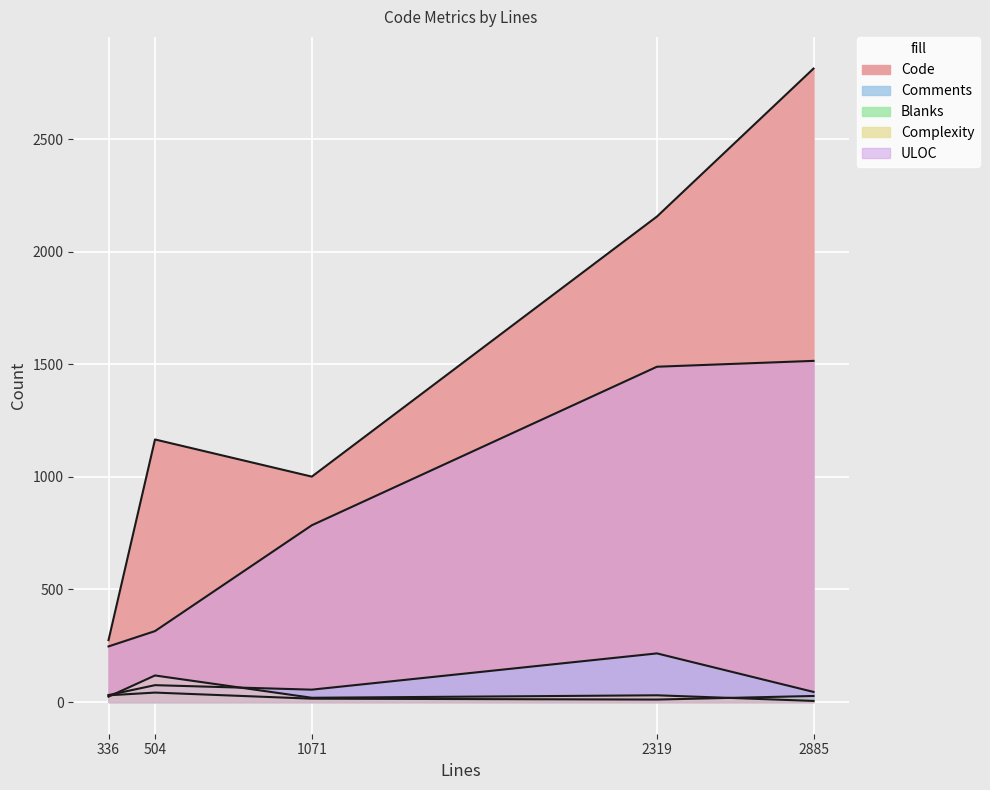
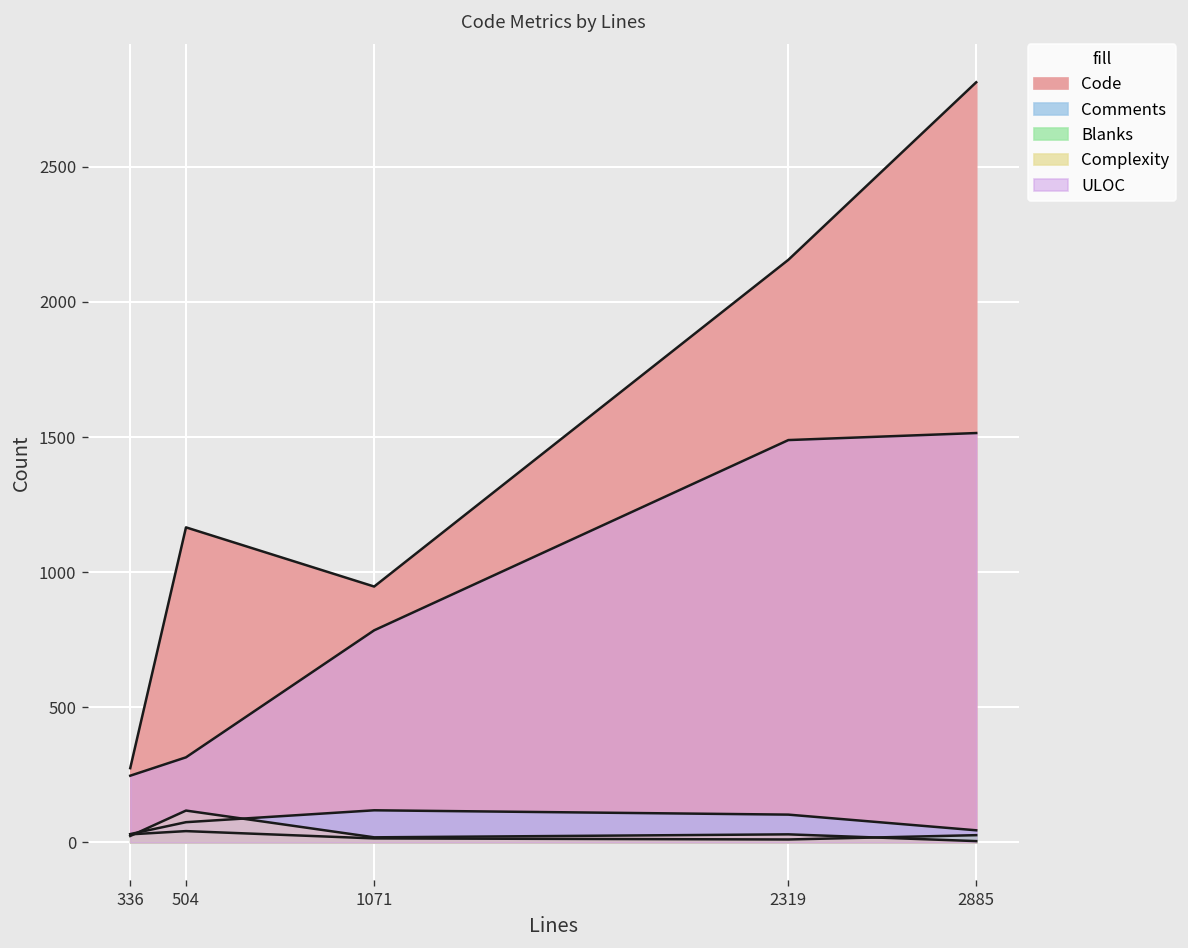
Code, 1071: 1000 -> 950
Comments, 1071: 60 -> 120
Comments, 2319: 220 -> 100
